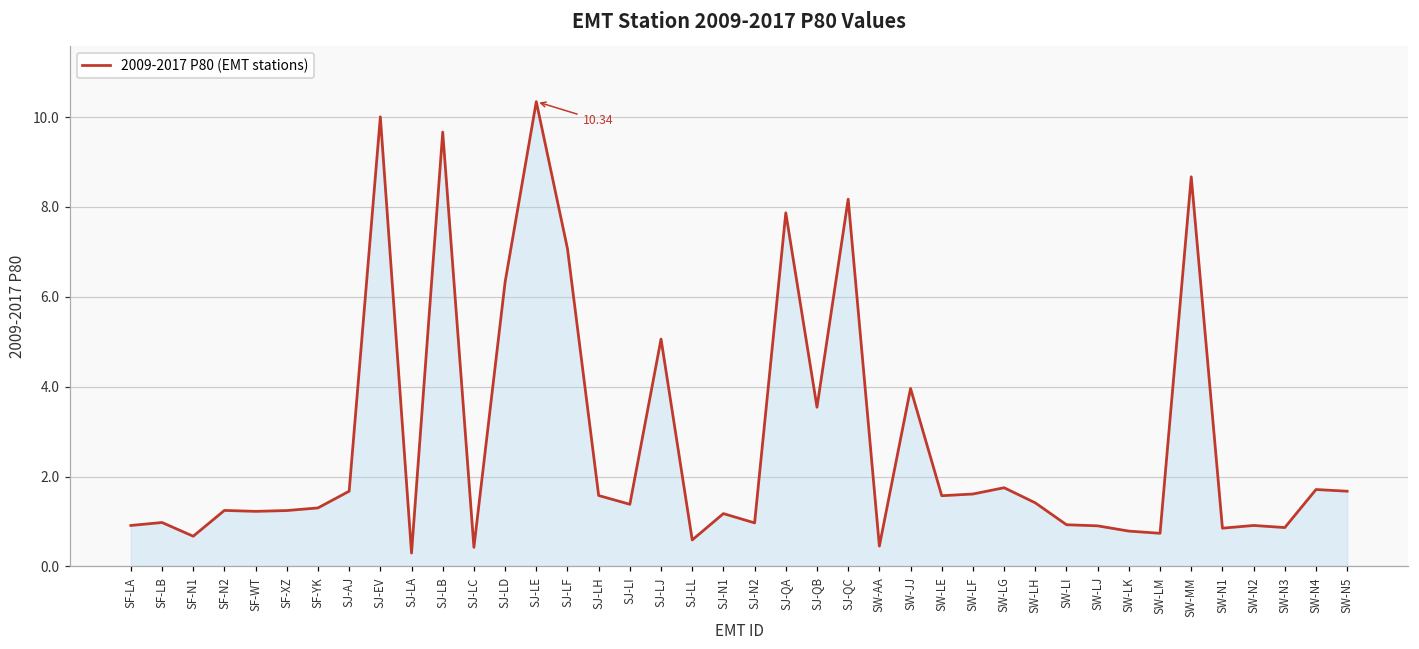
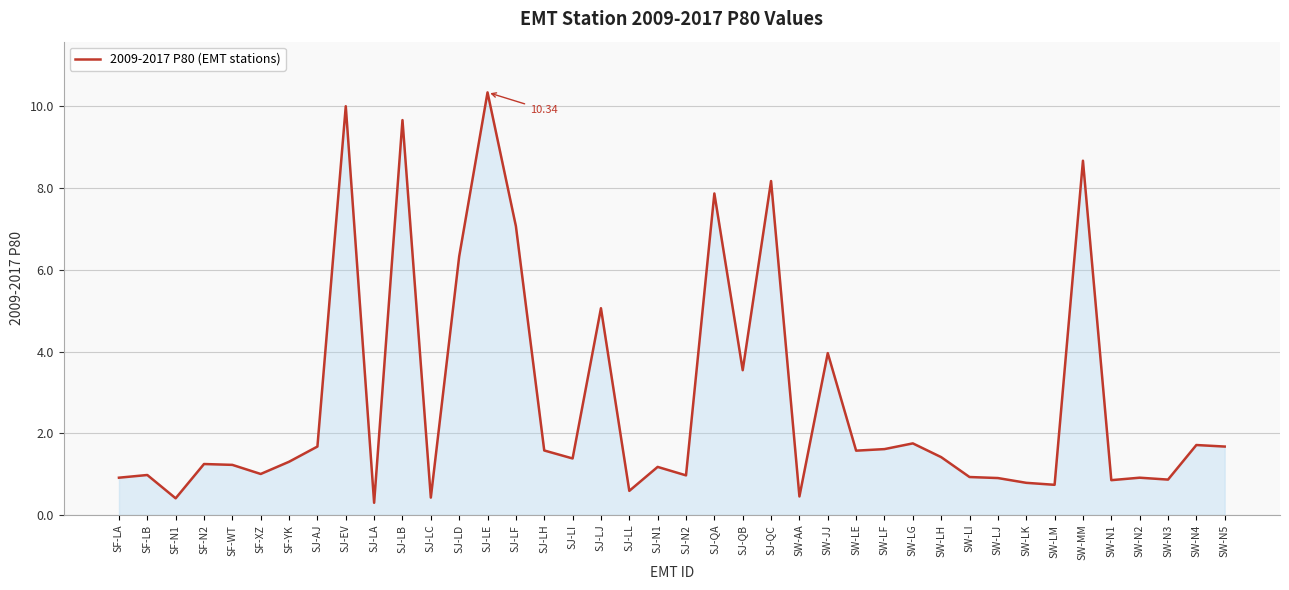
SF-N1: 0.7 -> 0.4
SF-XZ: 1.2 -> 1.0
